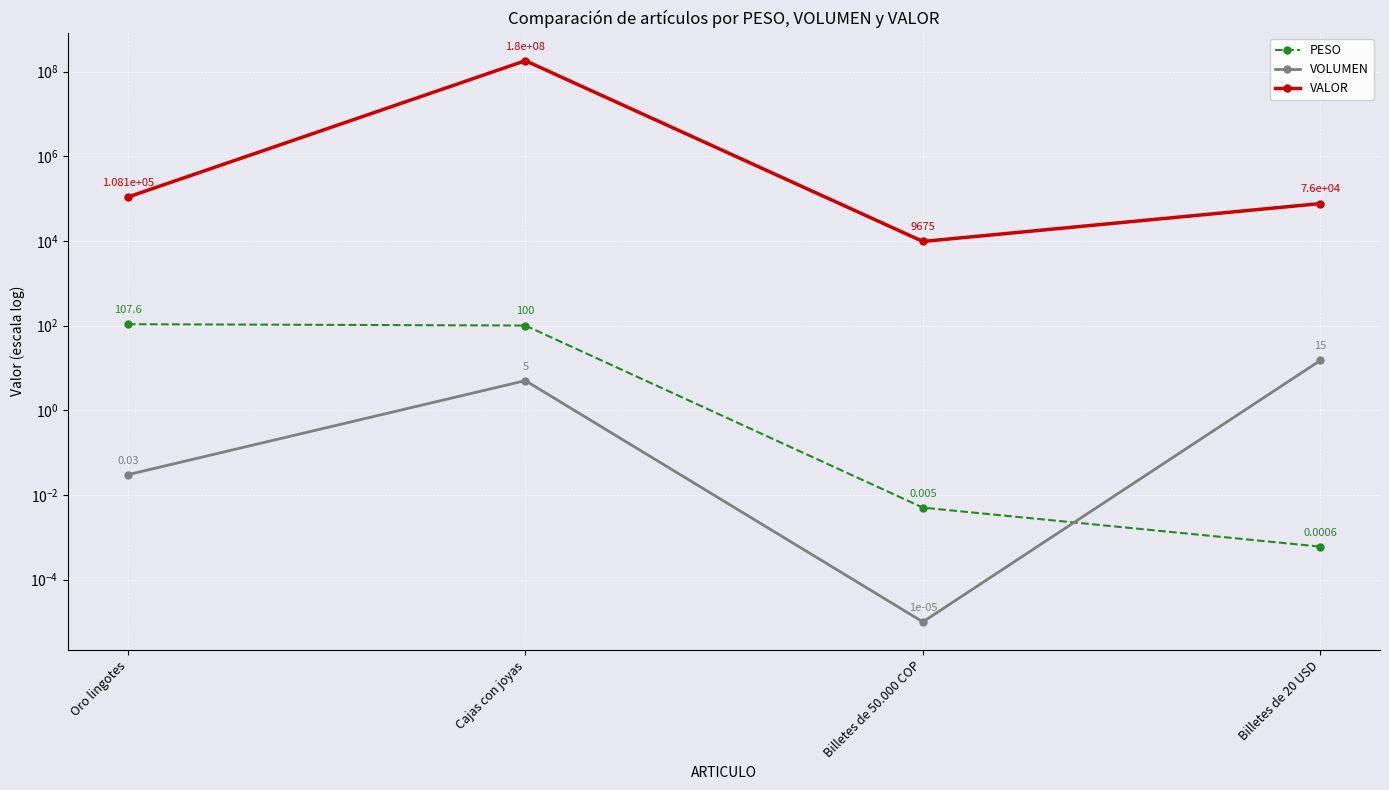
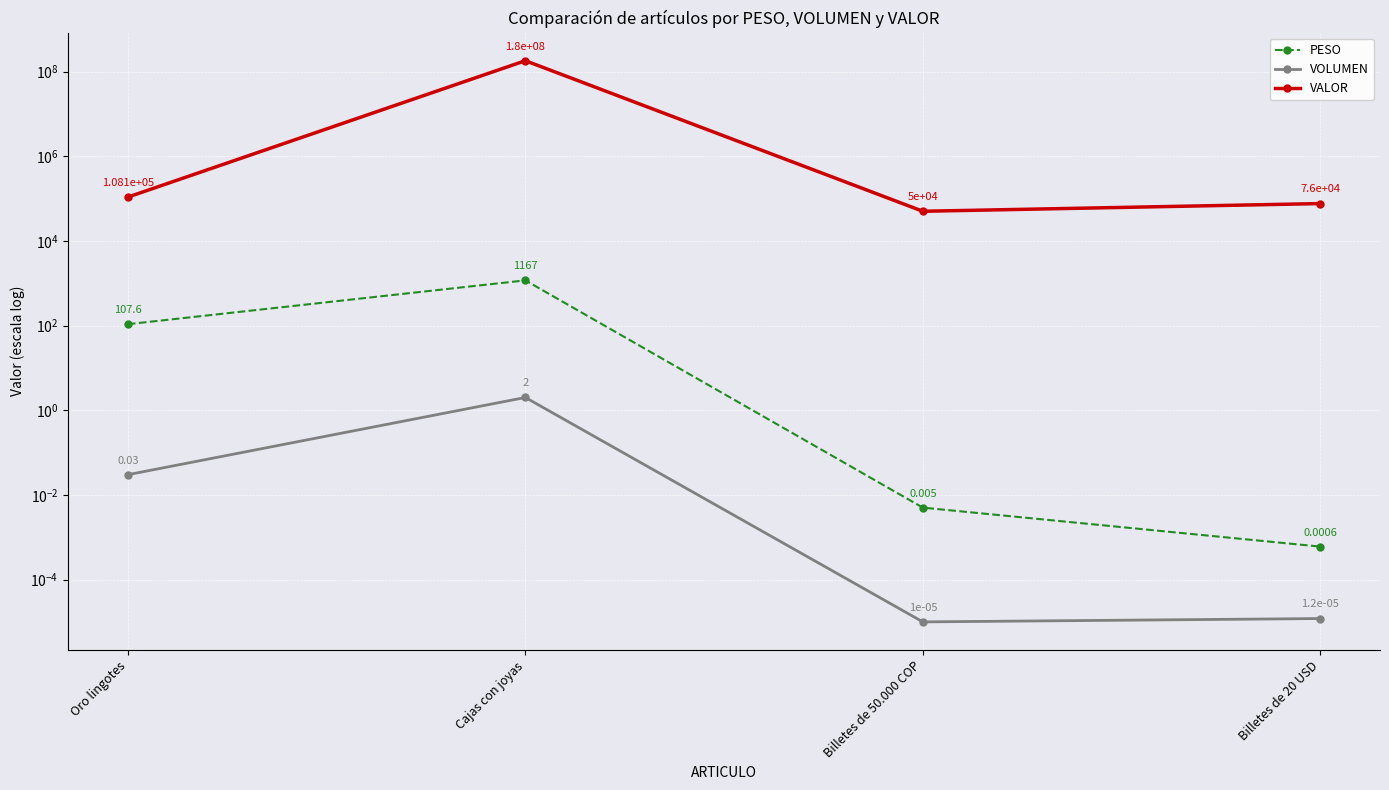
PESO, Cajas con joyas: 100 -> 1167
VOLUMEN, Cajas con joyas: 5 -> 2
VALOR, Billetes de 50.000 COP: 9675 -> 5e+04
VOLUMEN, Billetes de 20 USD: 15 -> 1.2e-05
